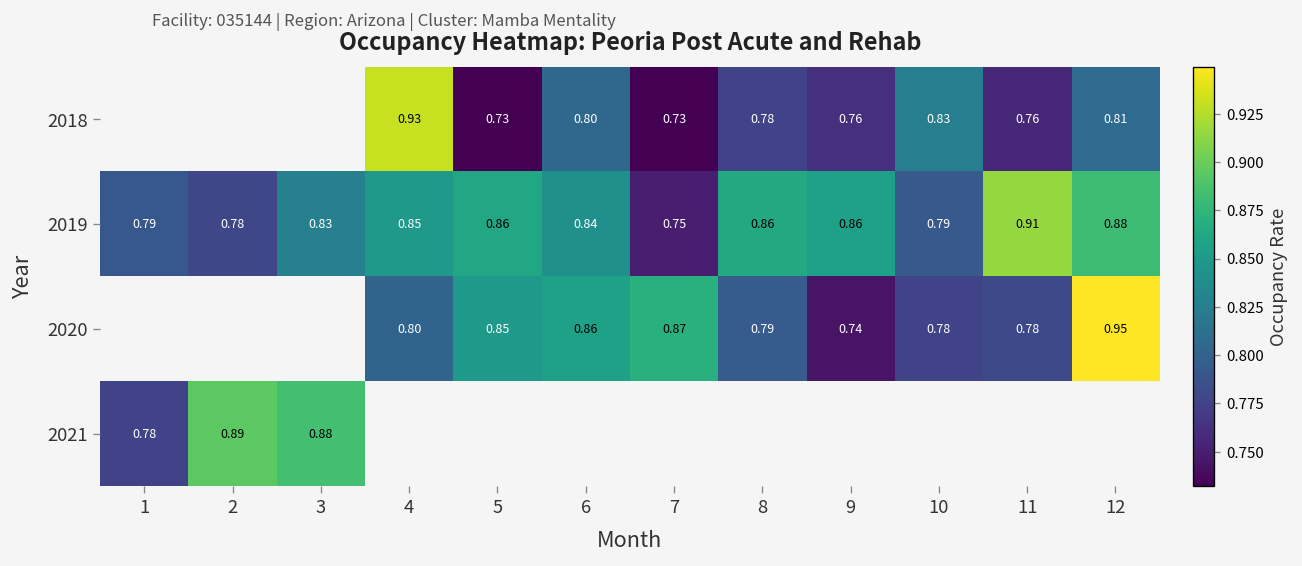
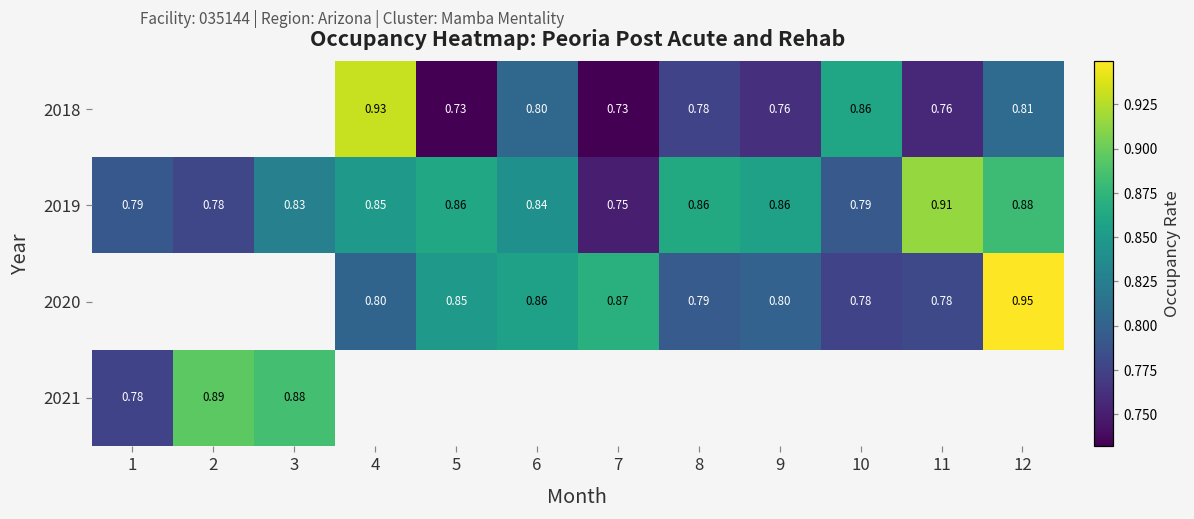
2018, 10: 0.83 -> 0.86
2020, 9: 0.74 -> 0.80
